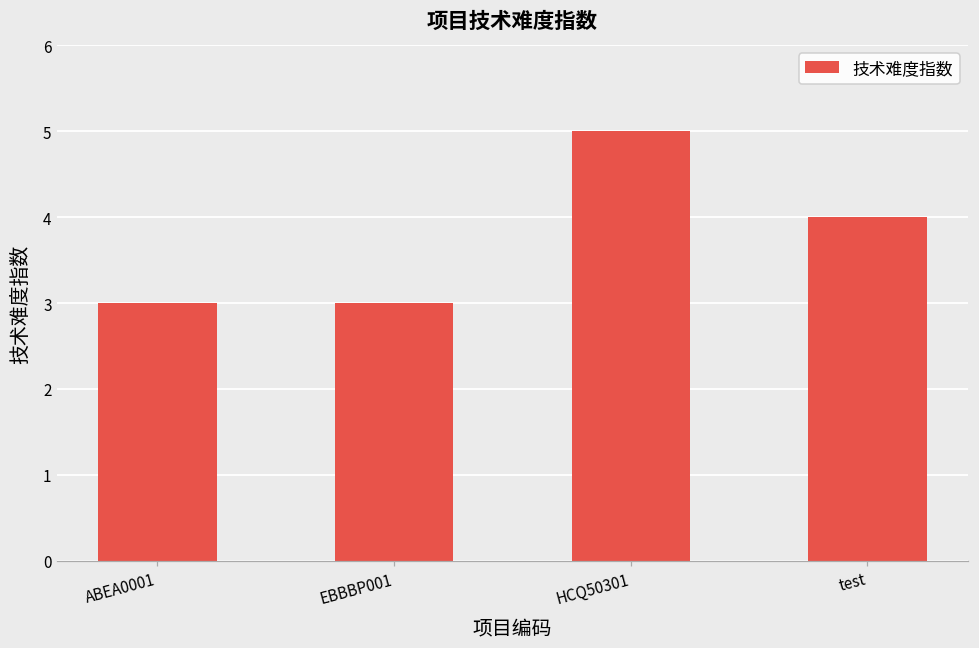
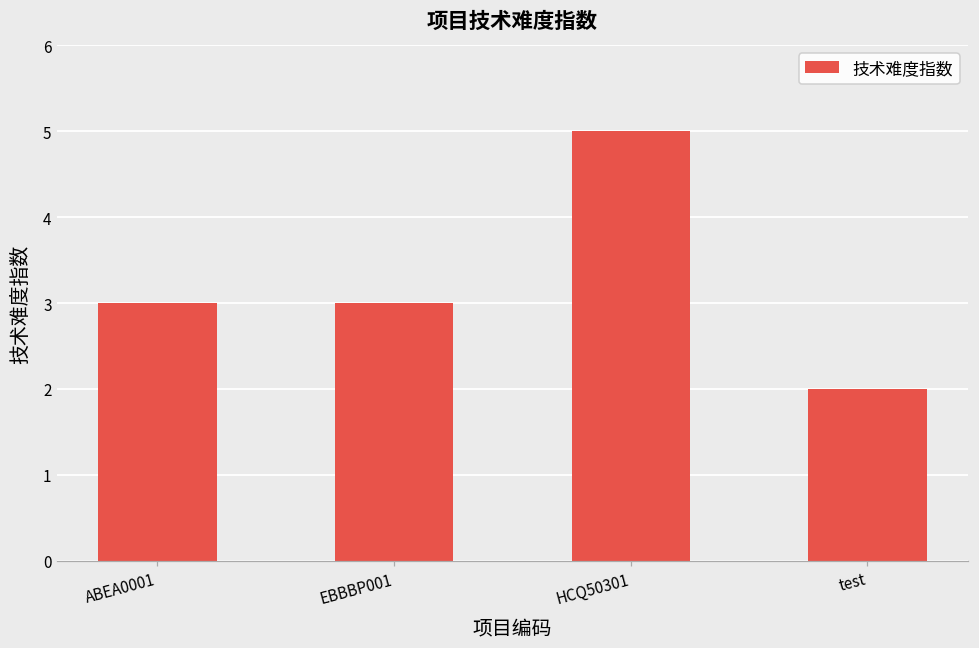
test: 4 -> 2
